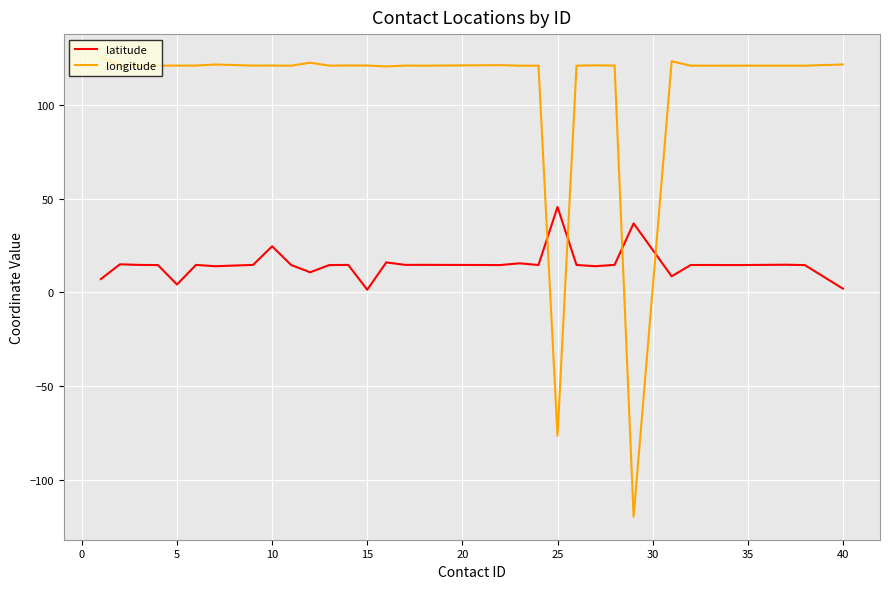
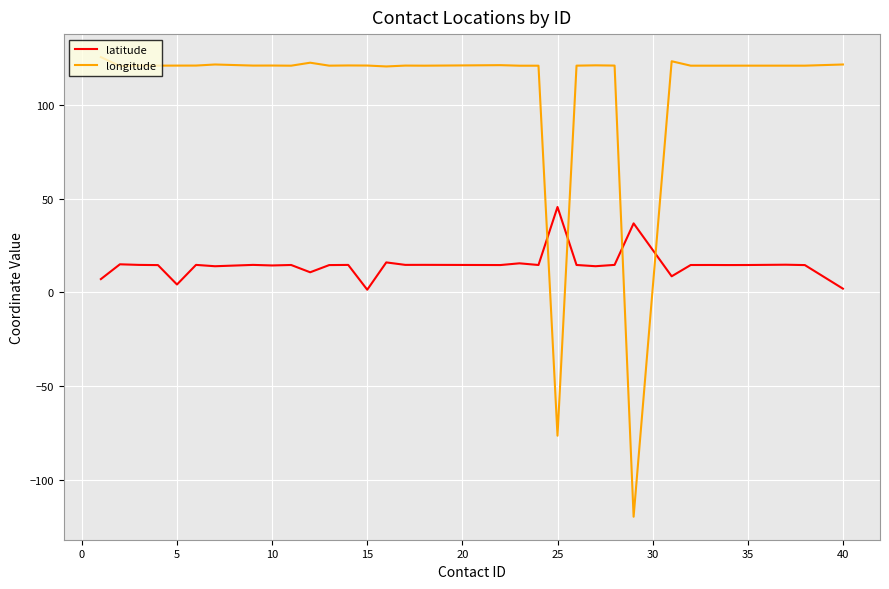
latitude, 10: 25 -> 14
